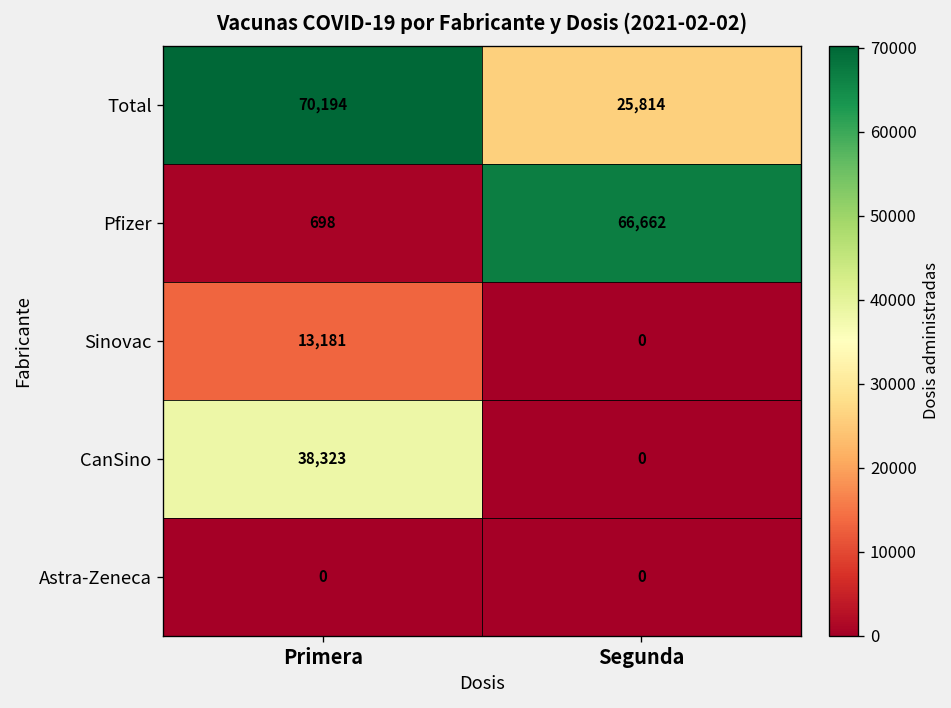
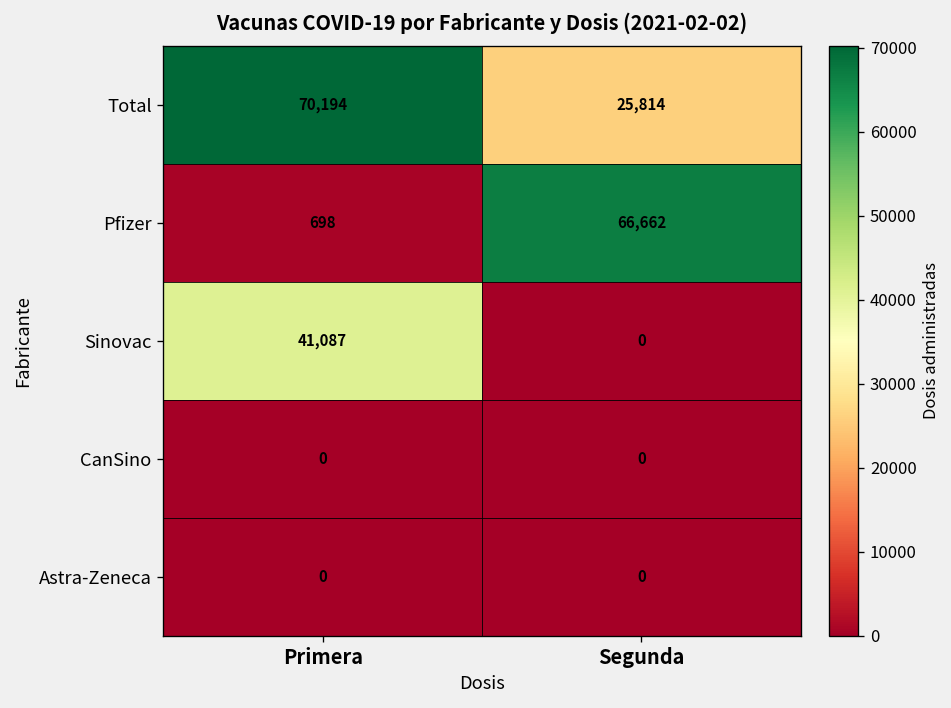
Sinovac, Primera: 13,181 -> 41,087
CanSino, Primera: 38,323 -> 0
